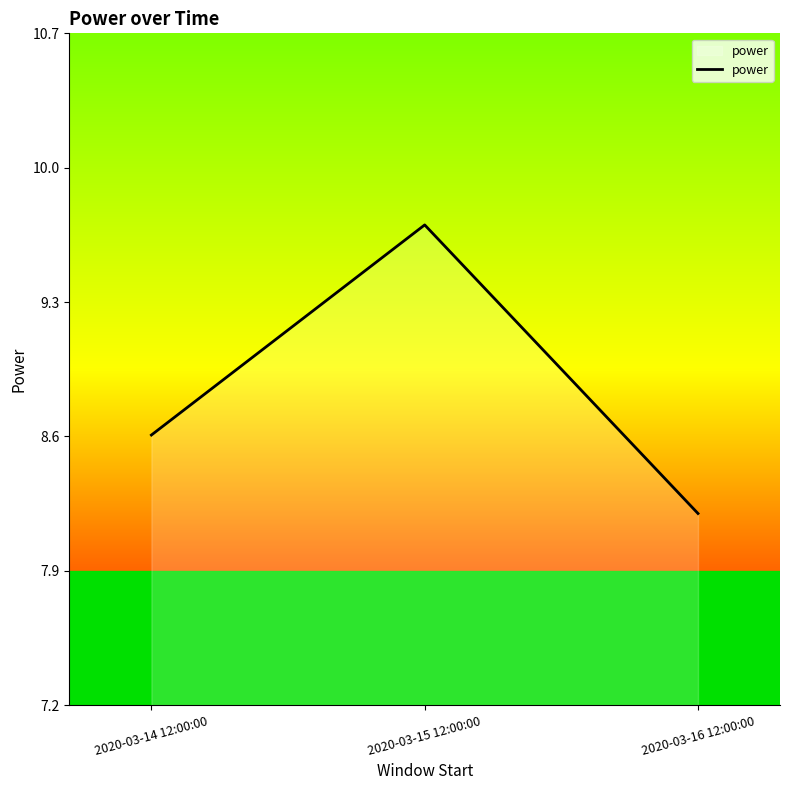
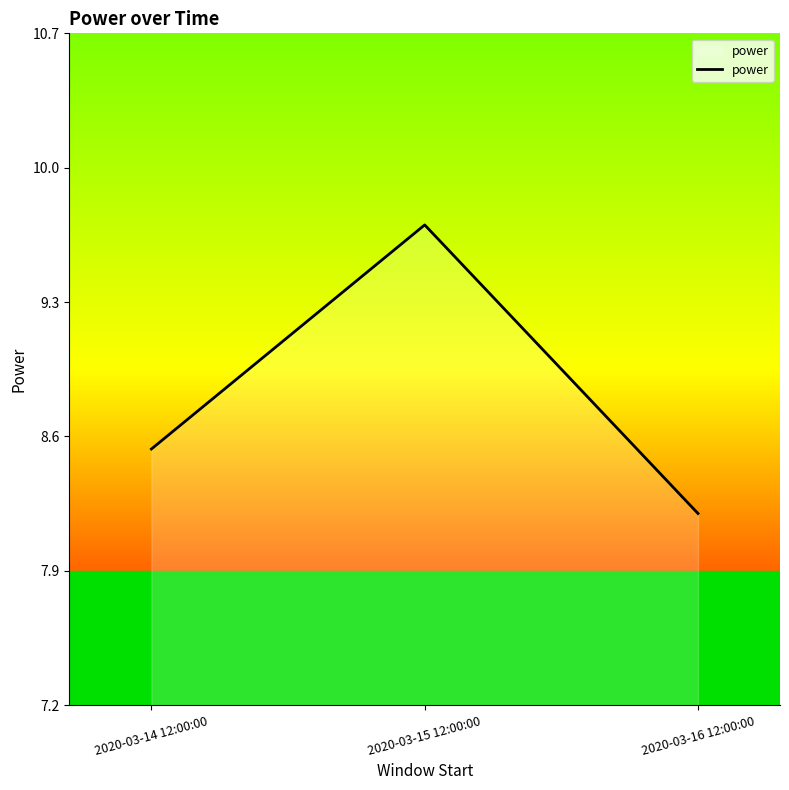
2020-03-14 12:00:00: 8.59 -> 8.52
